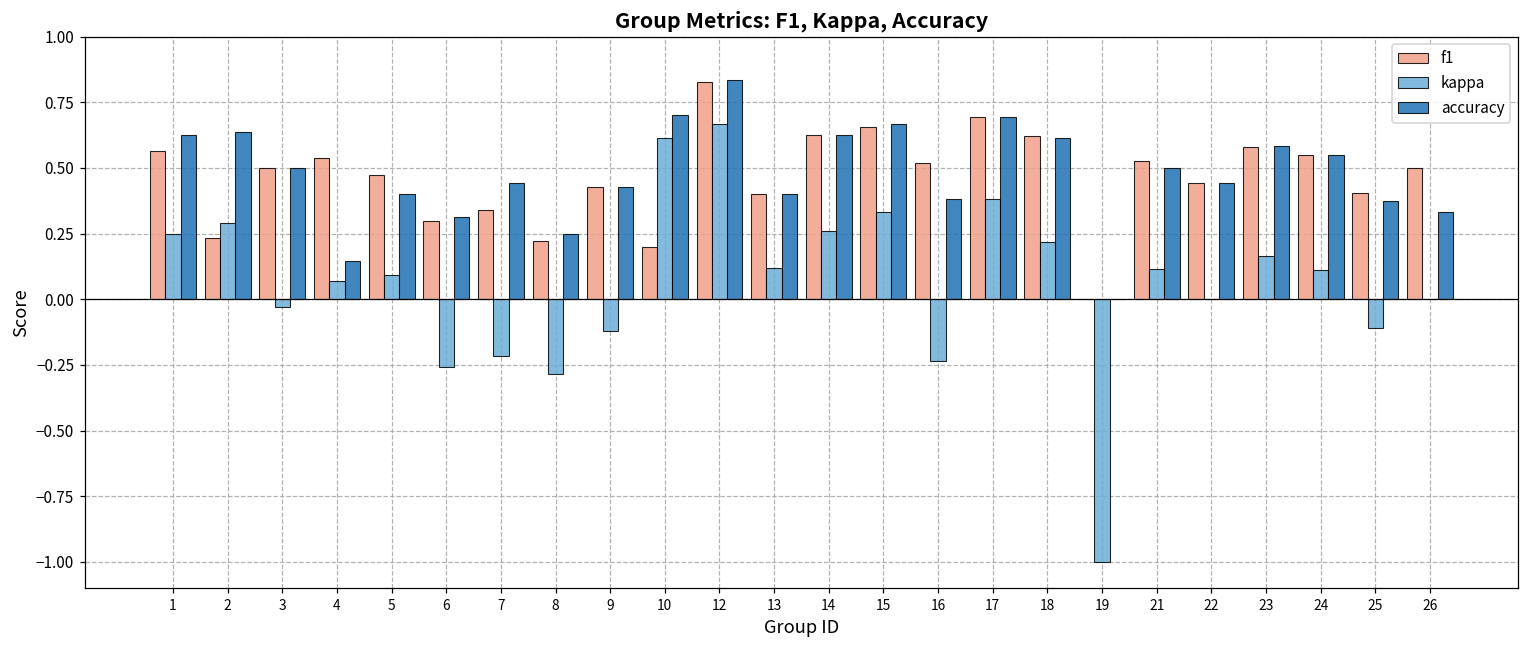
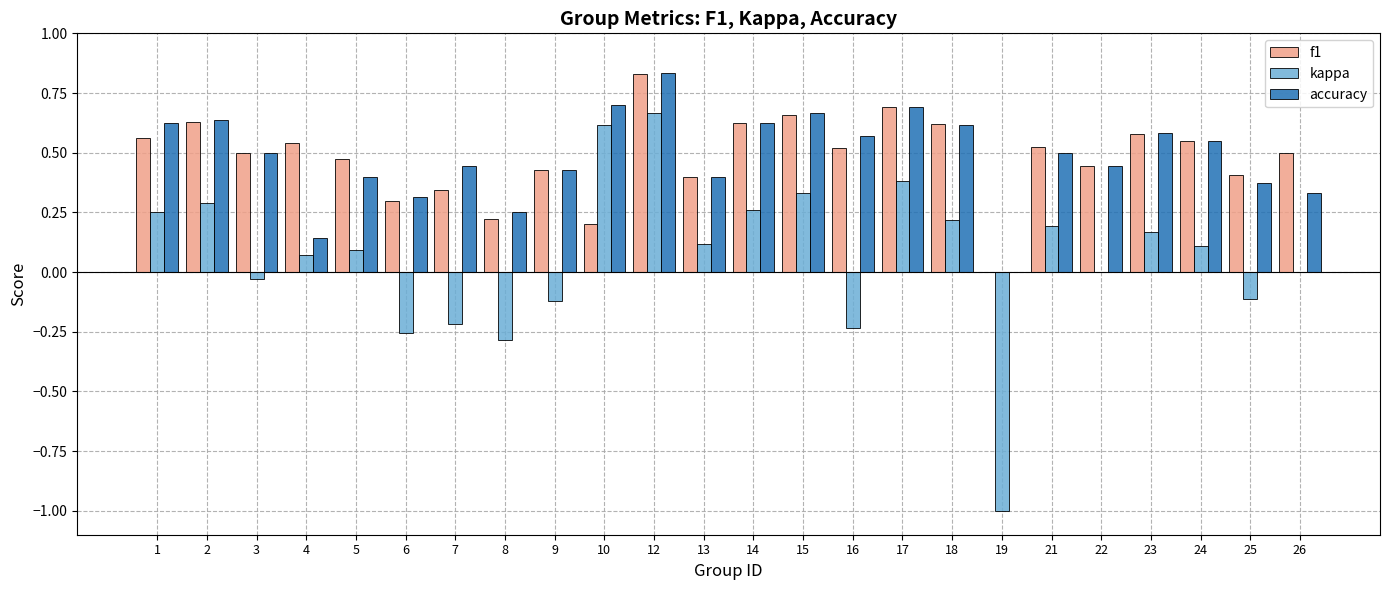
f1, 2: 0.23 -> 0.63
accuracy, 16: 0.38 -> 0.57
kappa, 21: 0.11 -> 0.19
